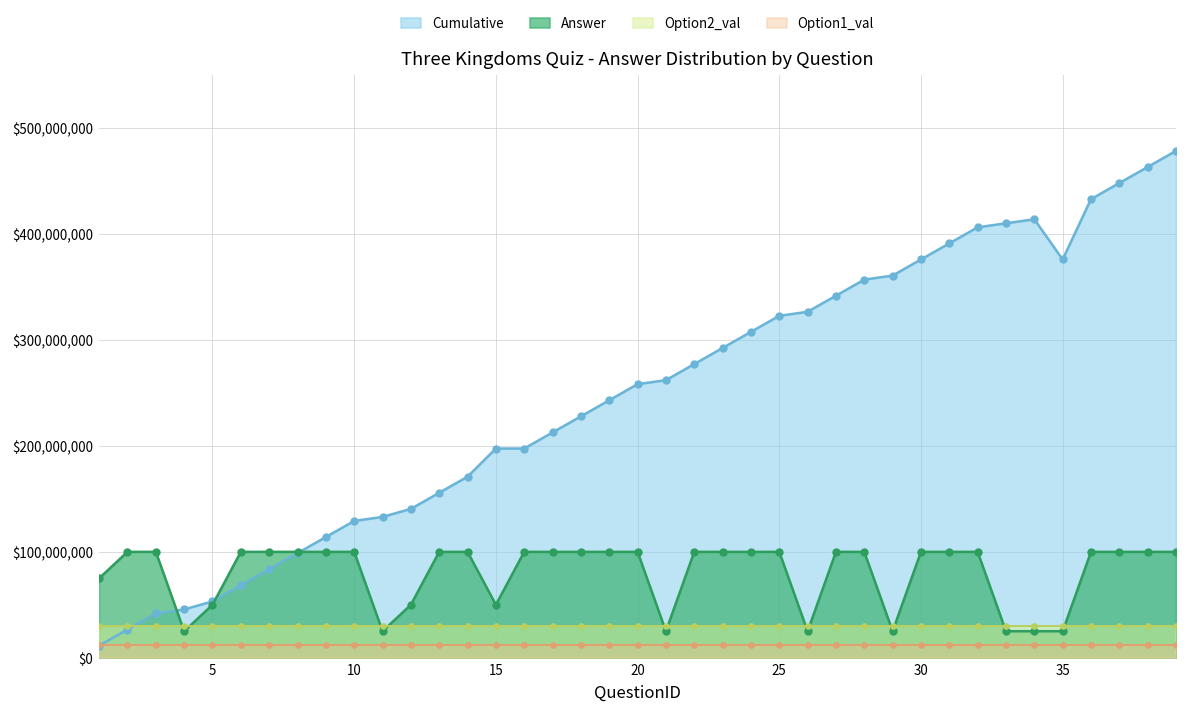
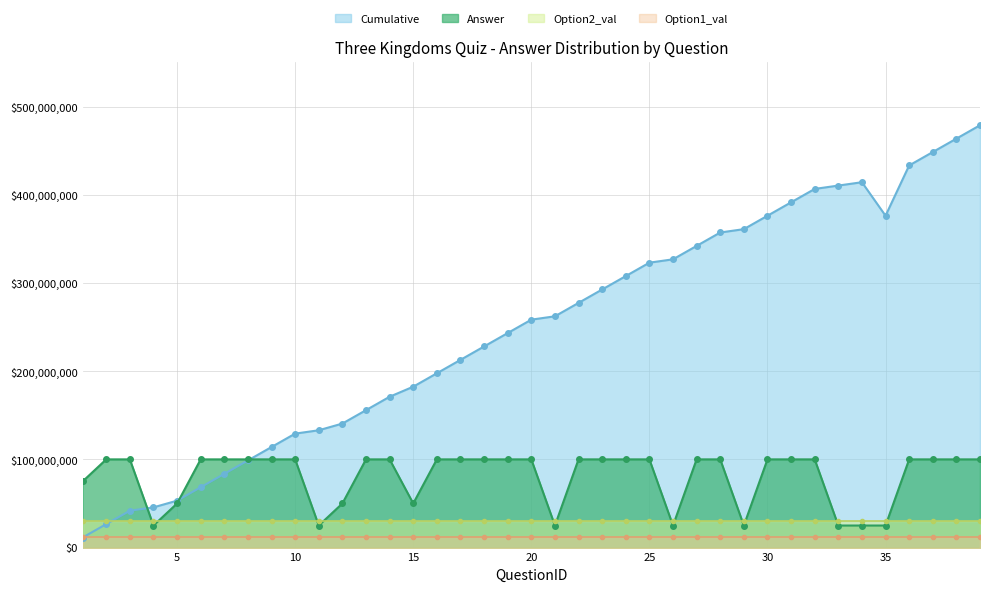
Cumulative, 15: $200,000,000 -> $180,000,000
